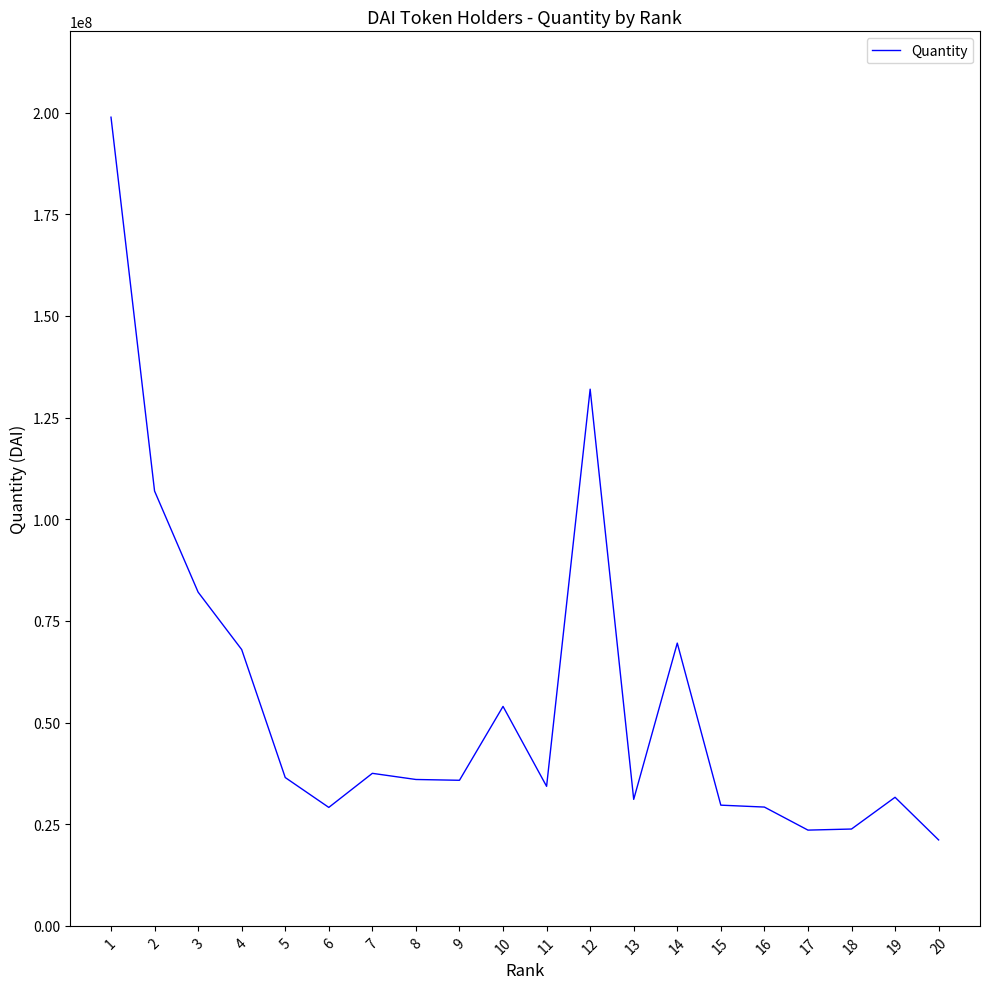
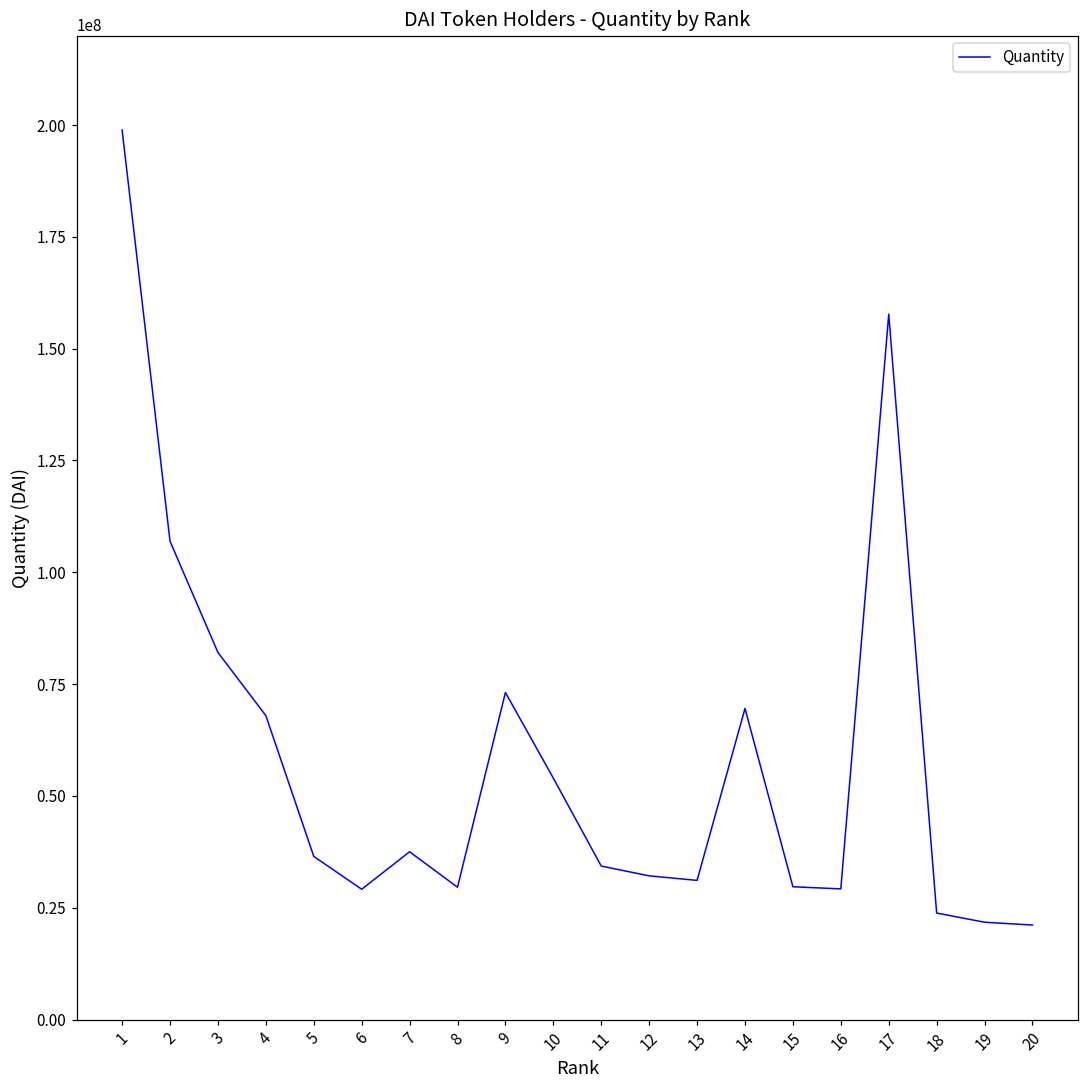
8: 36000000 -> 30000000
9: 36000000 -> 73000000
12: 132000000 -> 32000000
17: 24000000 -> 158000000
19: 32000000 -> 22000000
